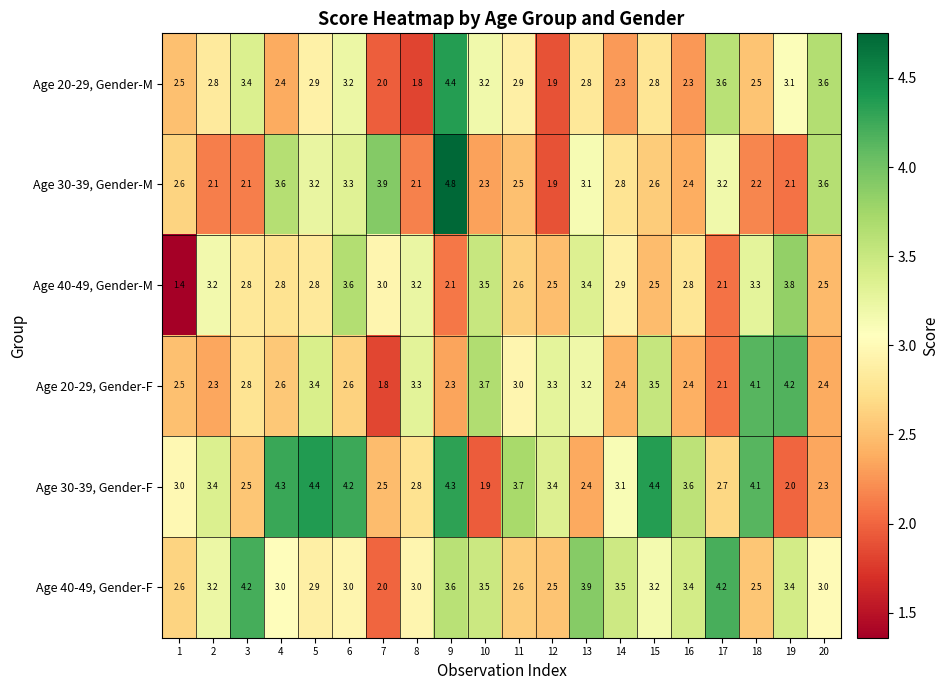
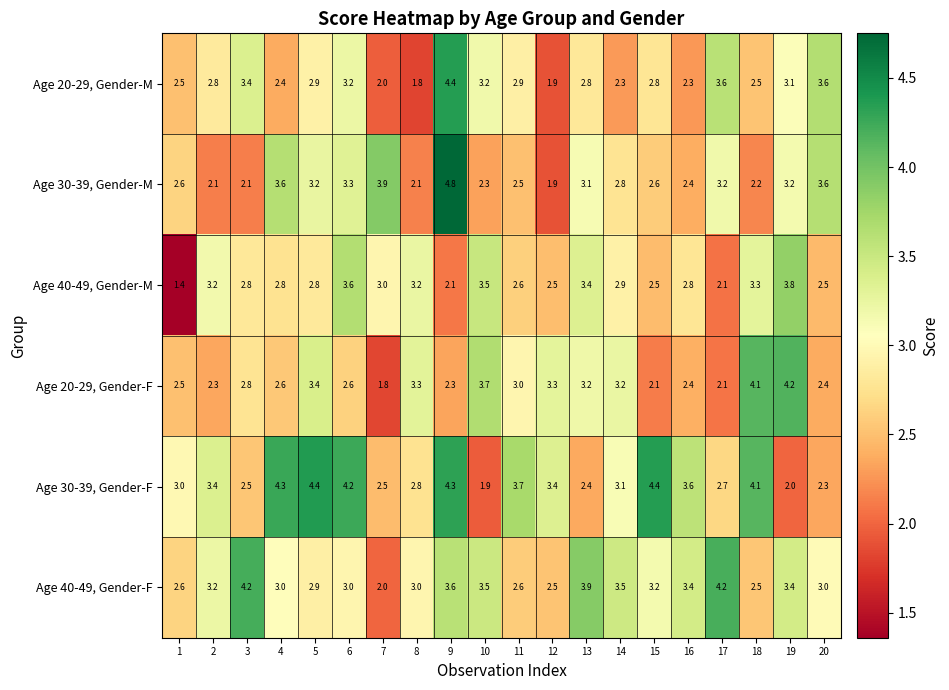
Age 30-39, Gender-M, 19: 2.1 -> 3.2
Age 20-29, Gender-F, 14: 2.4 -> 3.2
Age 20-29, Gender-F, 15: 3.5 -> 2.1
